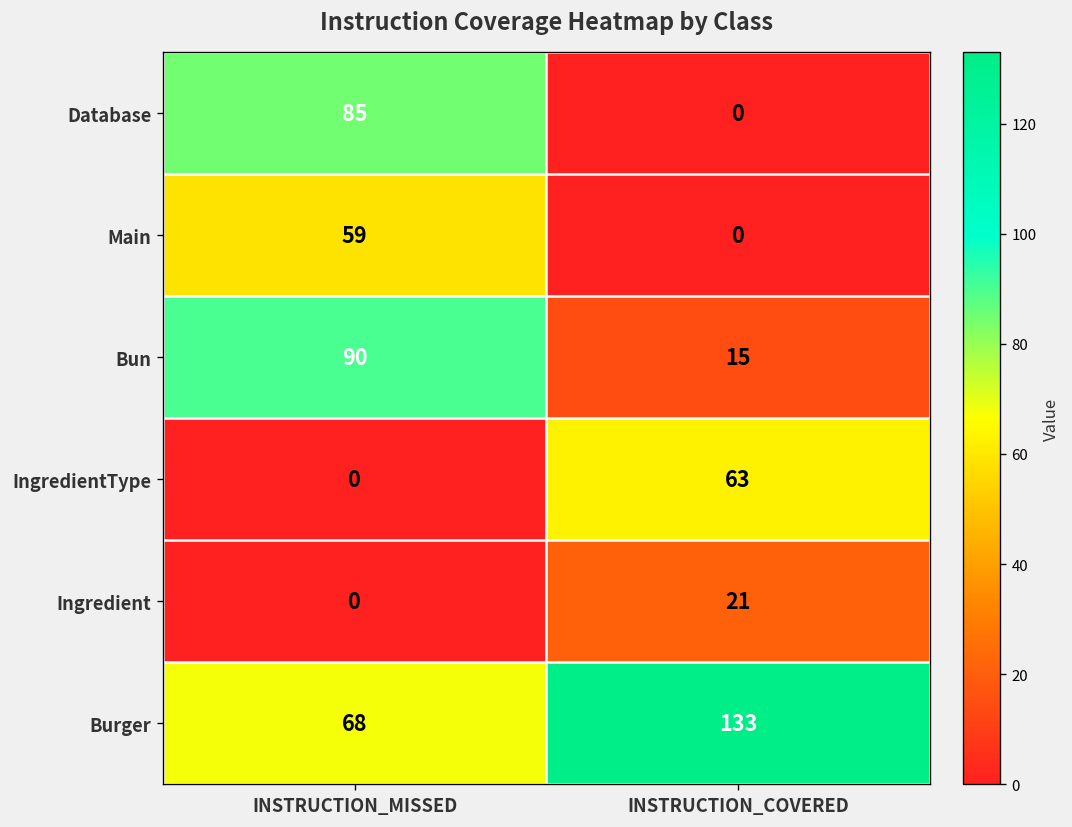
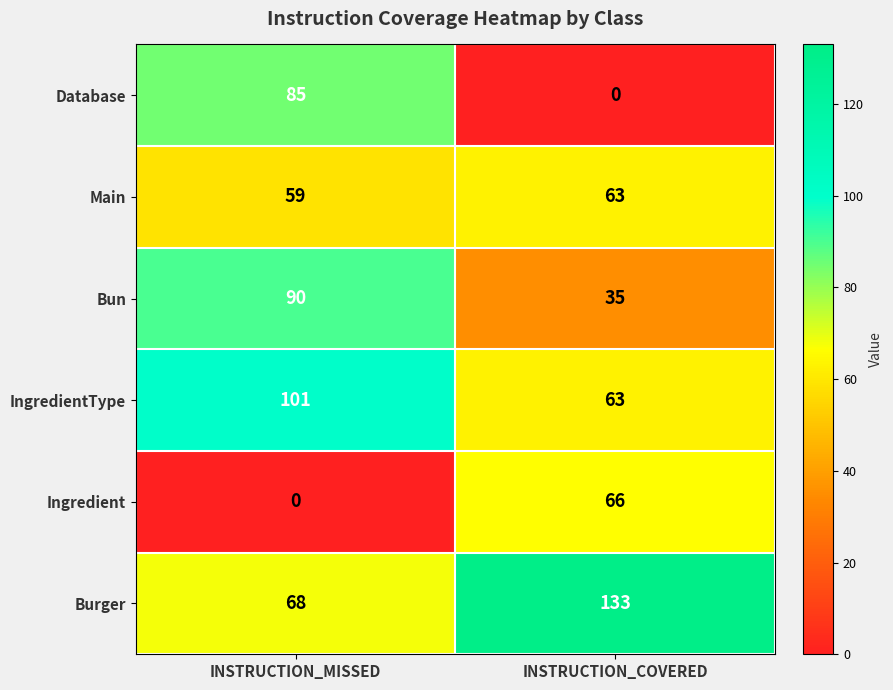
Main, INSTRUCTION_COVERED: 0 -> 63
Bun, INSTRUCTION_COVERED: 15 -> 35
IngredientType, INSTRUCTION_MISSED: 0 -> 101
Ingredient, INSTRUCTION_COVERED: 21 -> 66
